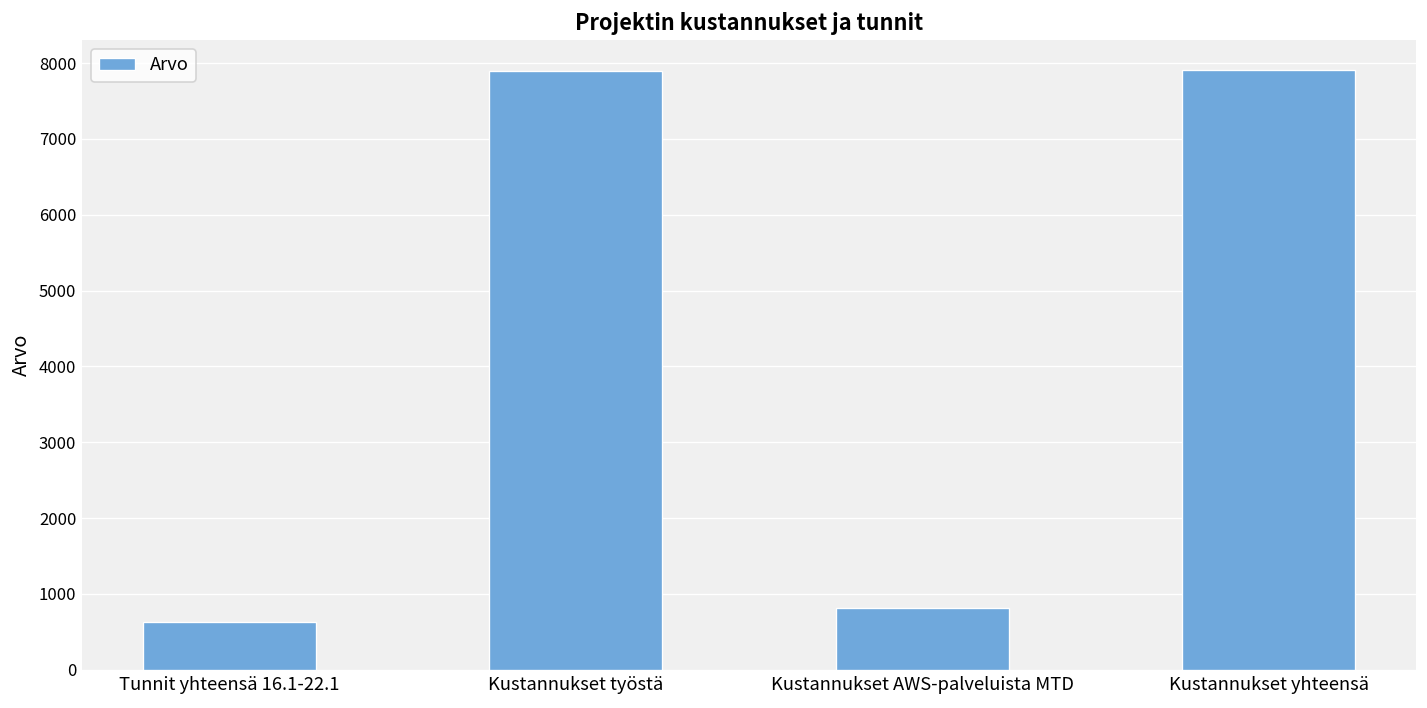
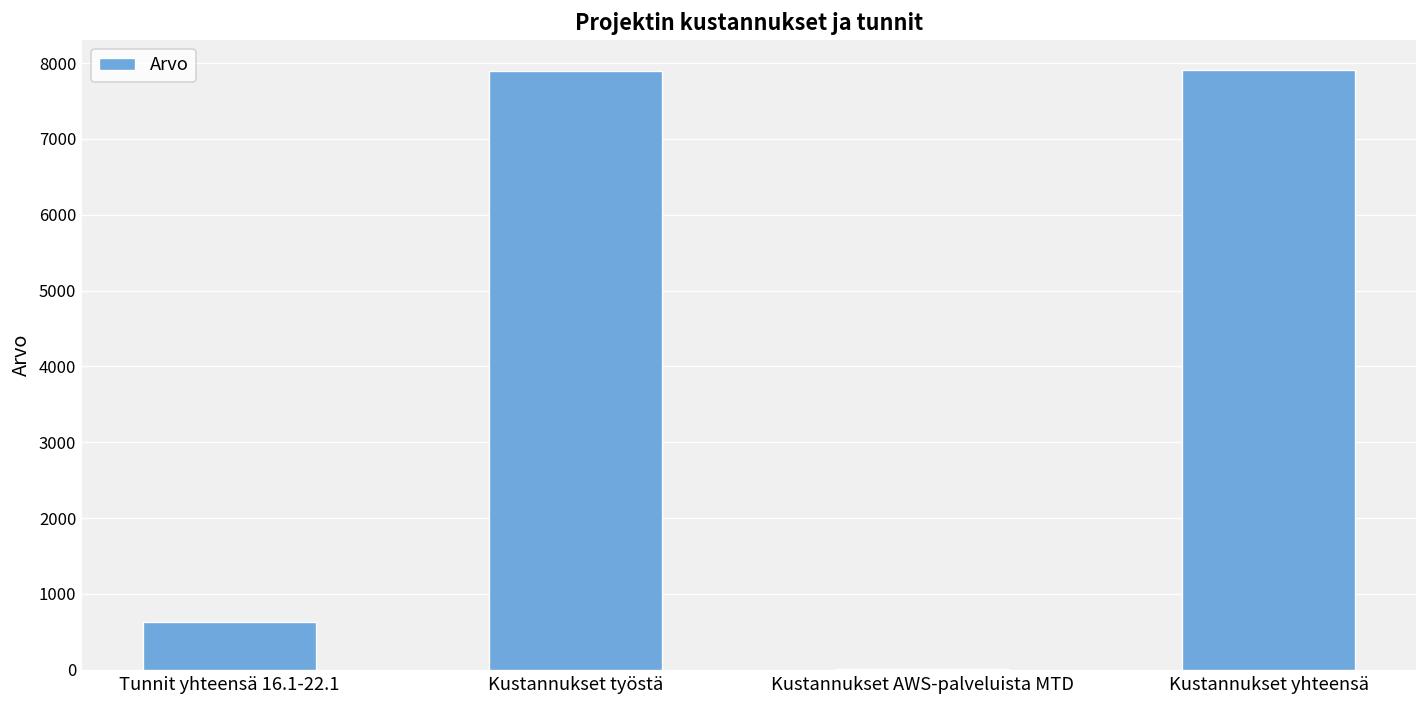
Kustannukset AWS-palveluista MTD: 800 -> 0
